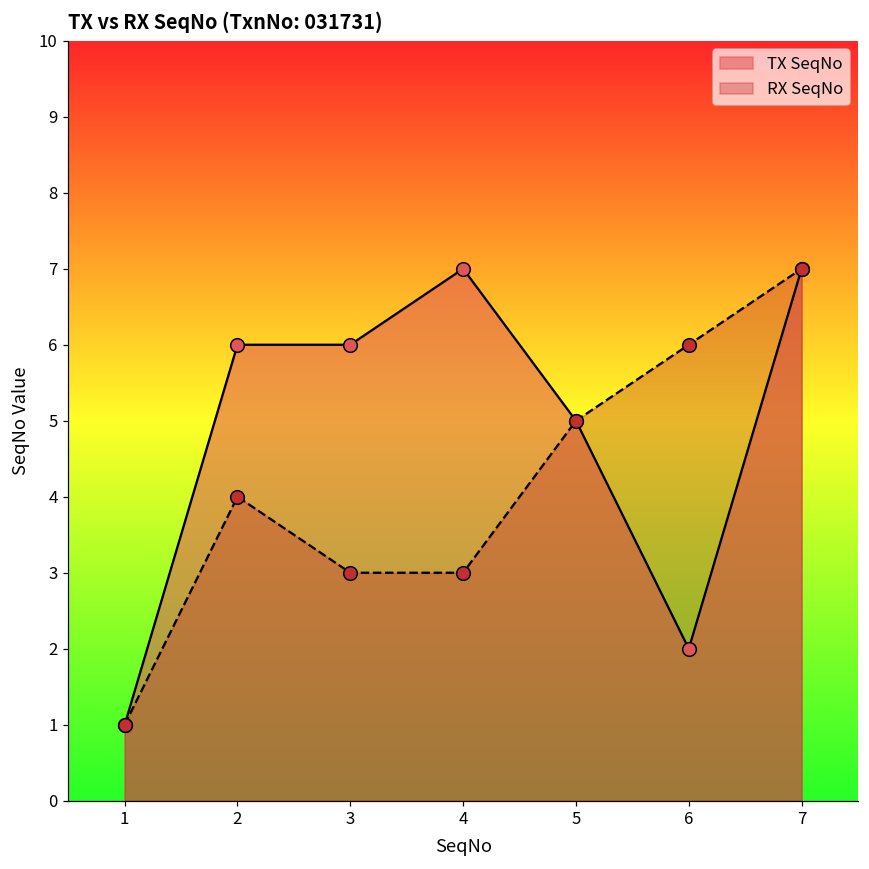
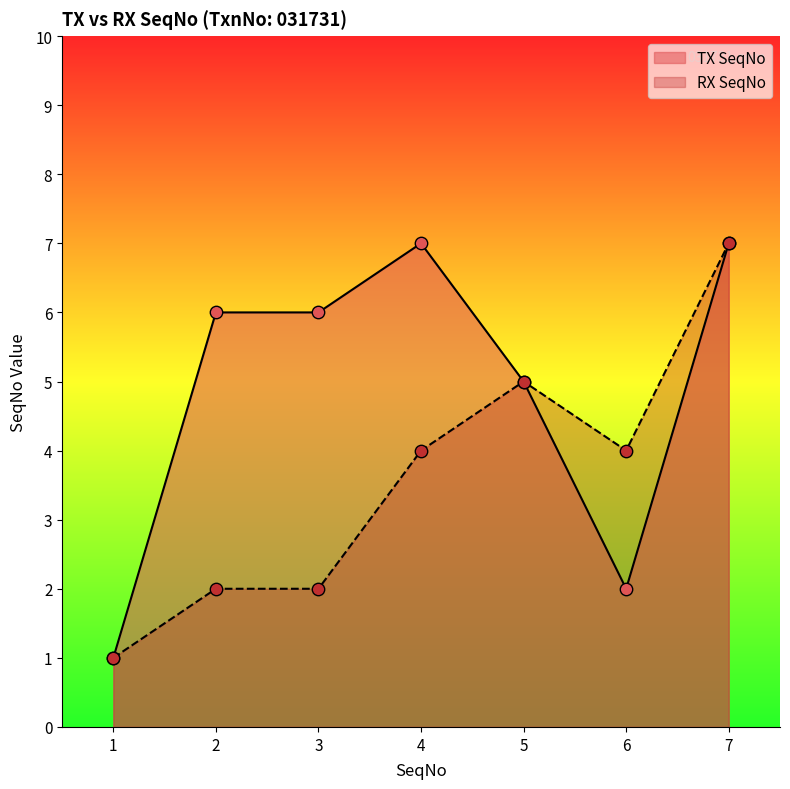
RX SeqNo, 2: 4 -> 2
RX SeqNo, 3: 3 -> 2
RX SeqNo, 4: 3 -> 4
RX SeqNo, 6: 6 -> 4
